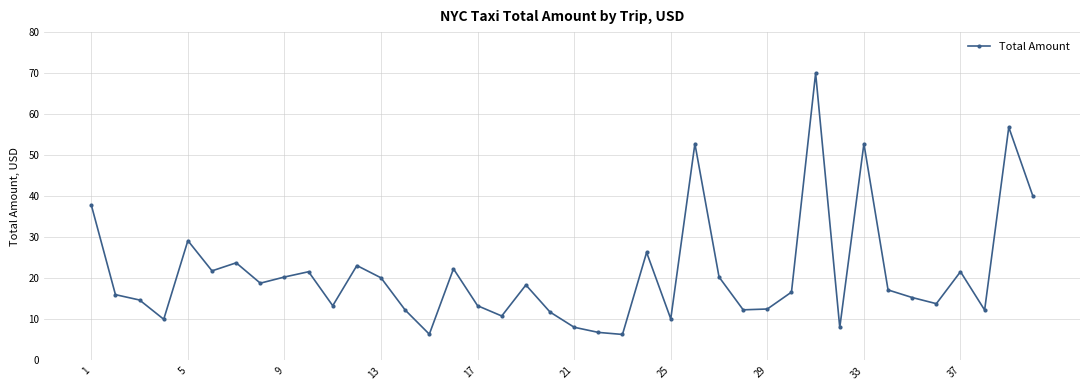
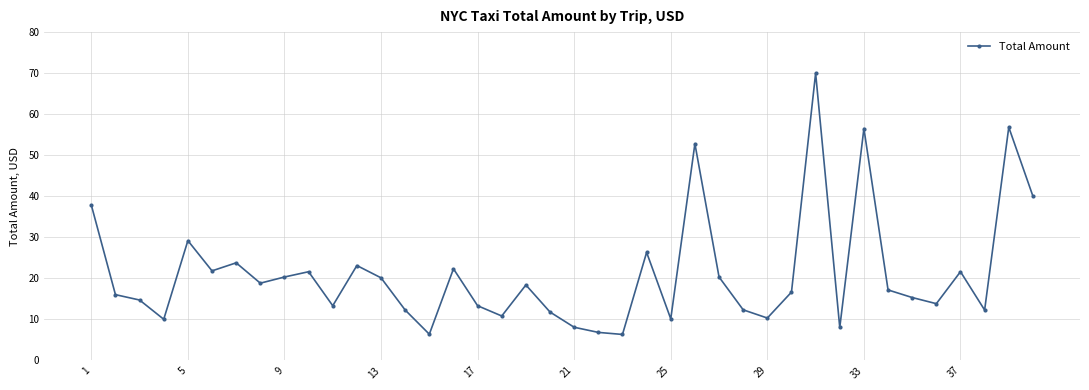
29: 13 -> 10
33: 53 -> 57
